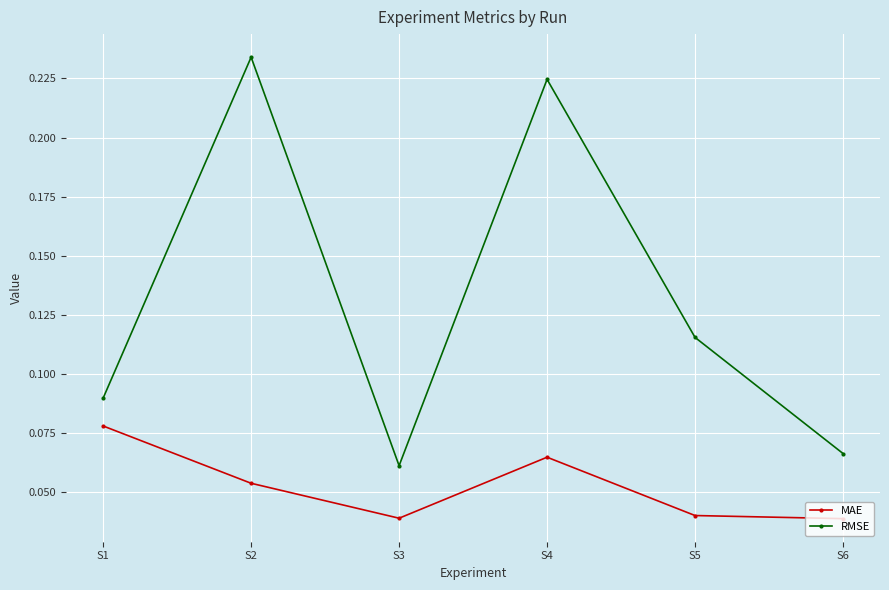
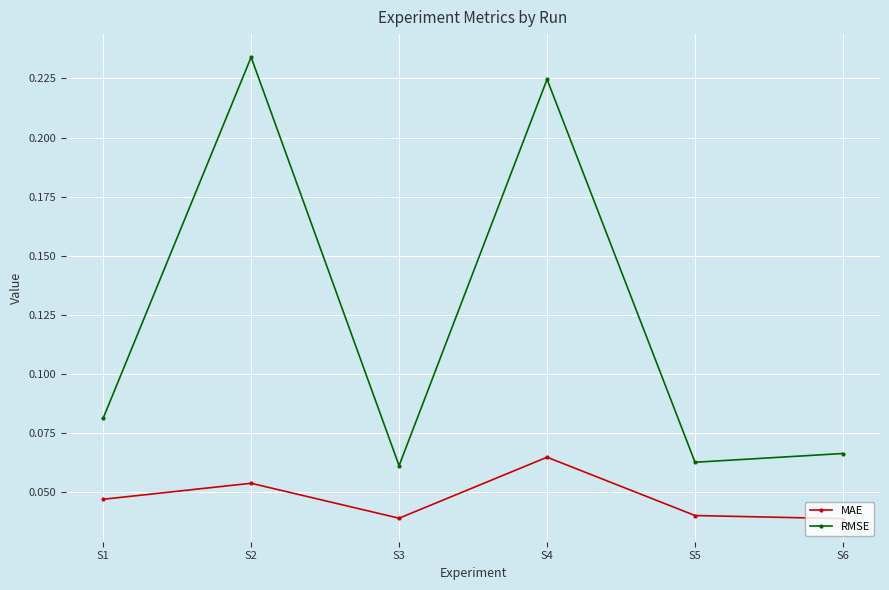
MAE, S1: 0.078 -> 0.047
RMSE, S1: 0.090 -> 0.081
RMSE, S5: 0.115 -> 0.063
